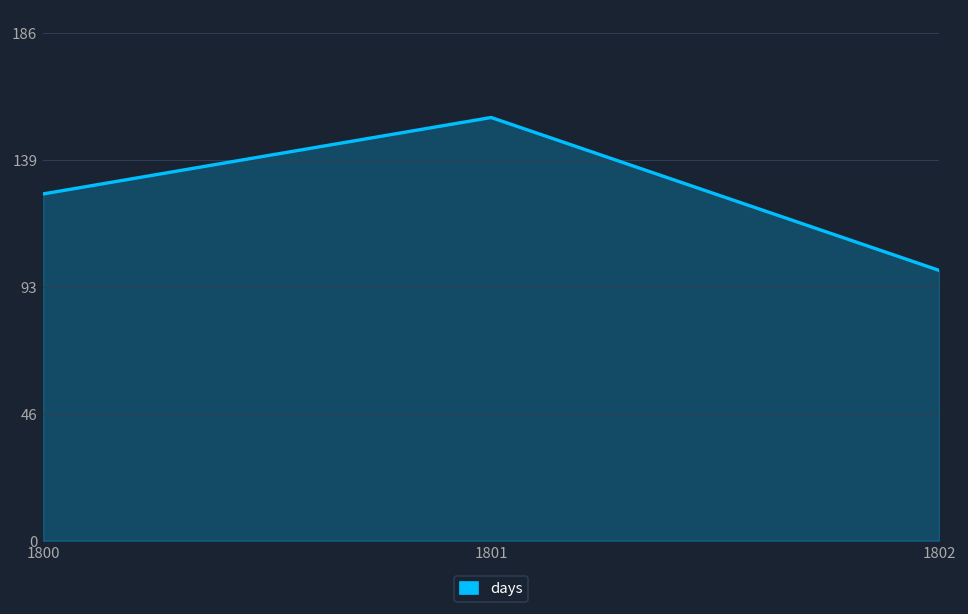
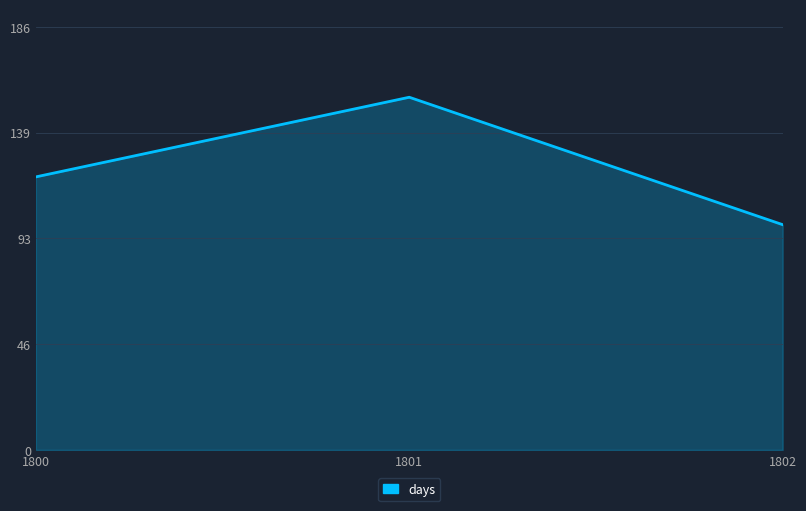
1800: 127 -> 120
